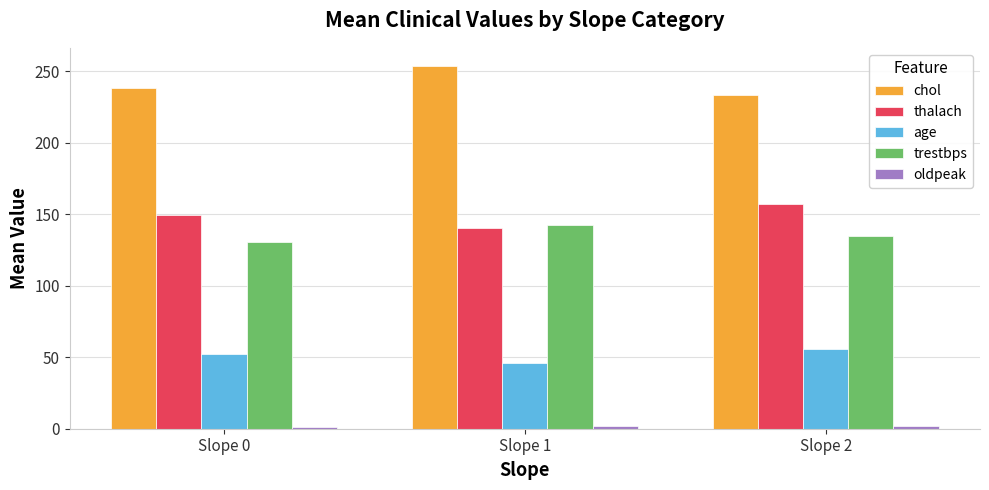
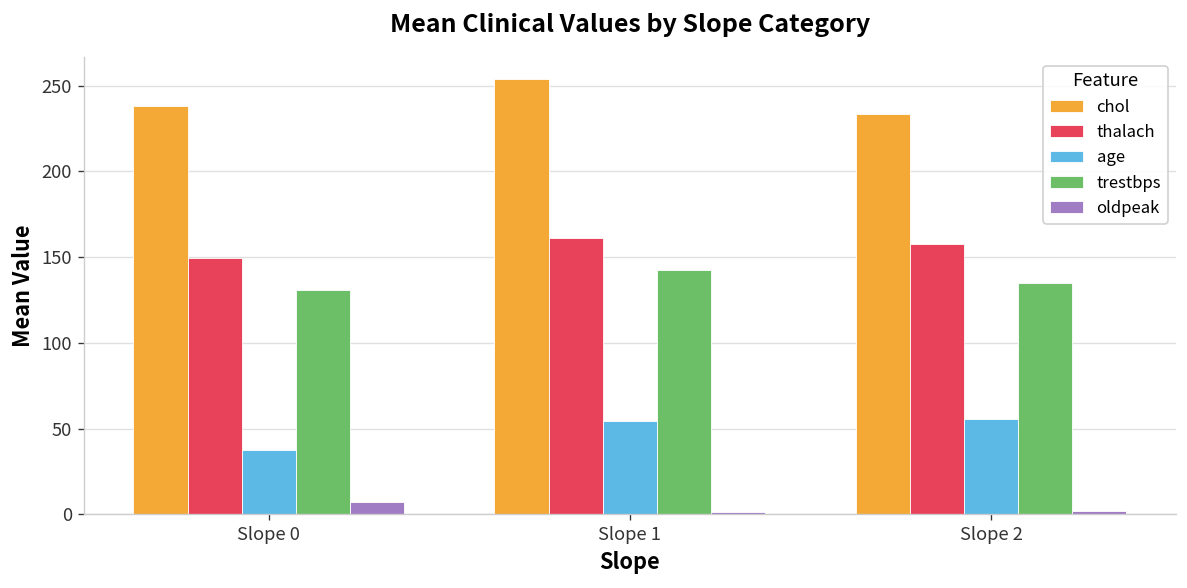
age, Slope 0: 52 -> 38
oldpeak, Slope 0: 1 -> 7
thalach, Slope 1: 141 -> 161
age, Slope 1: 46 -> 54
